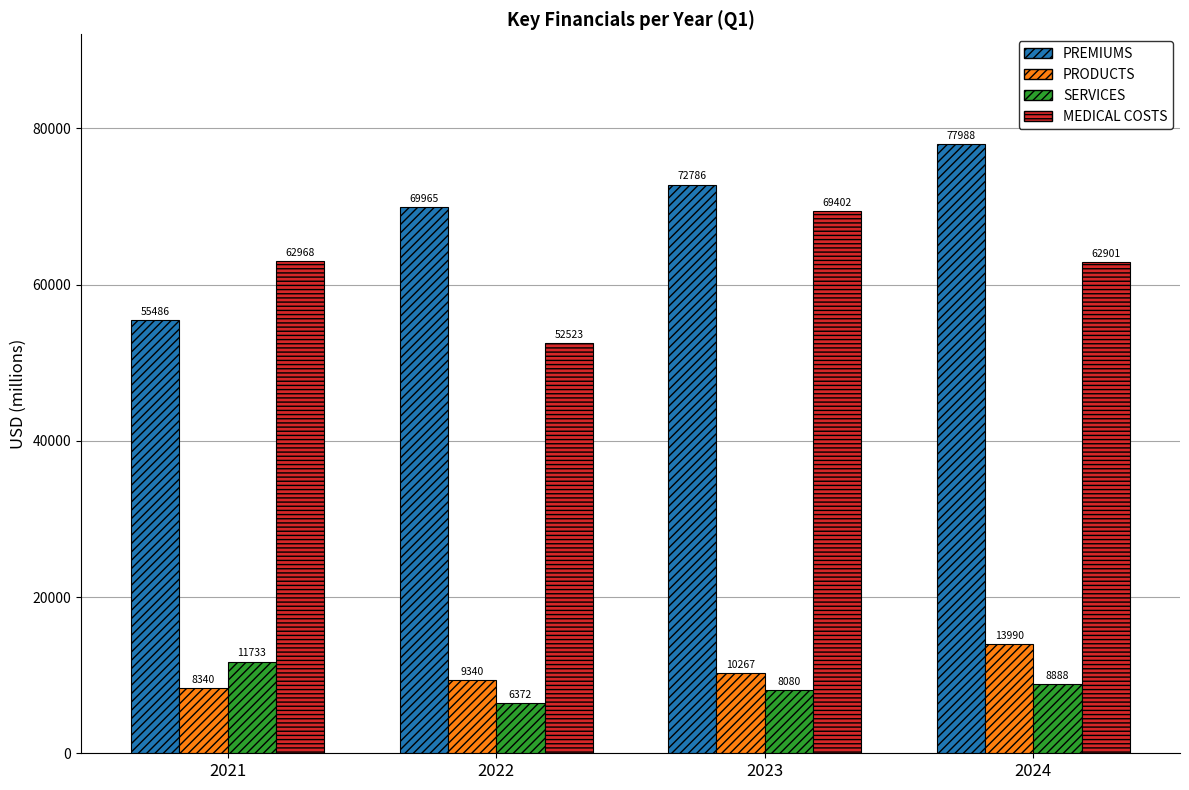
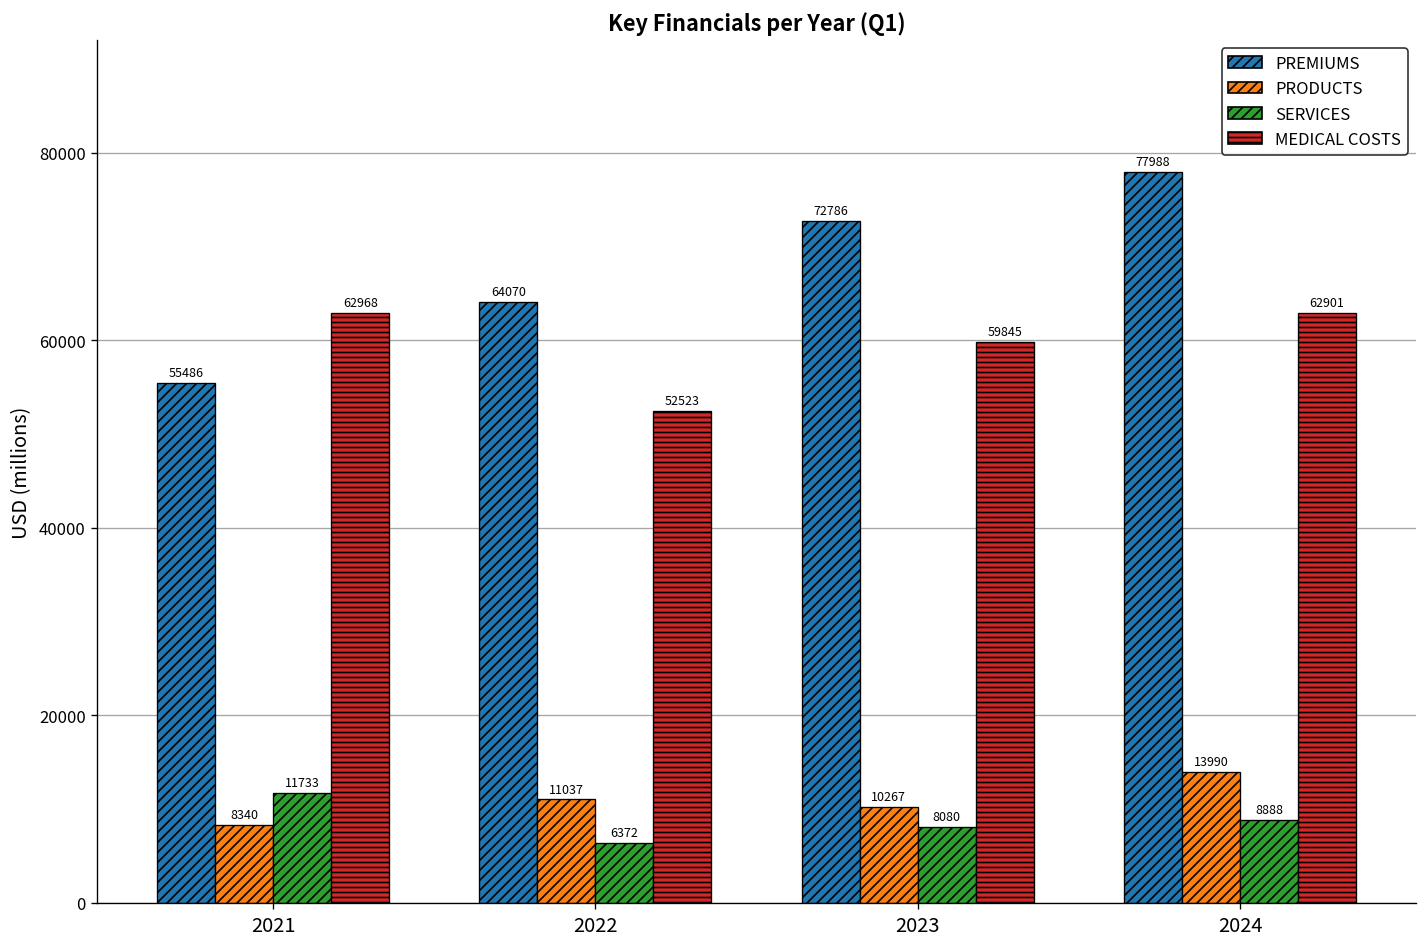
PREMIUMS, 2022: 69965 -> 64070
PRODUCTS, 2022: 9340 -> 11037
MEDICAL COSTS, 2023: 69402 -> 59845
